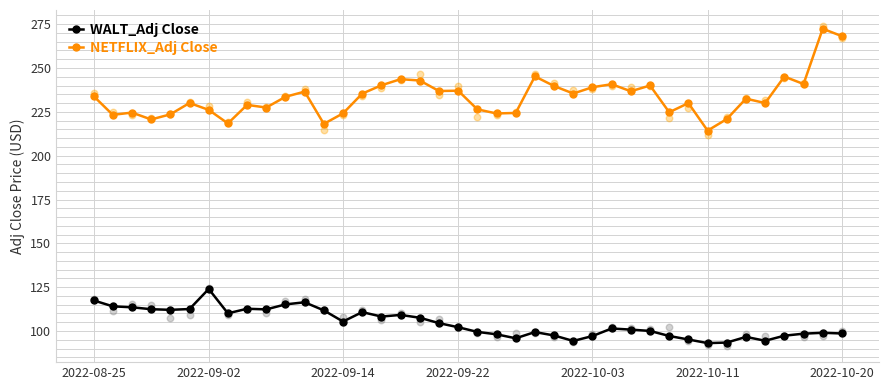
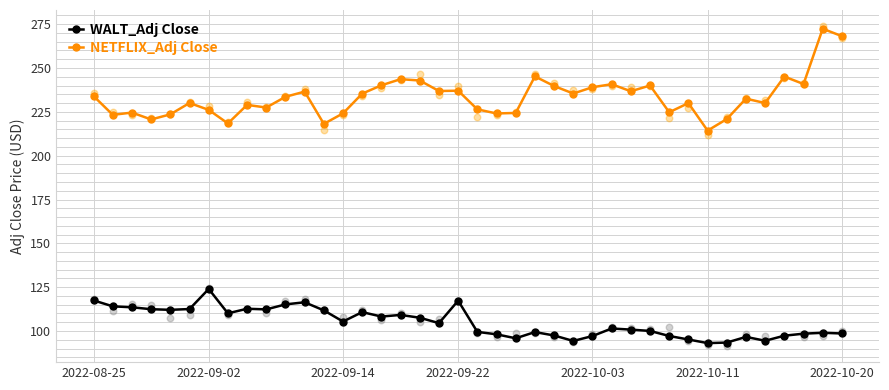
WALT_Adj Close, 2022-09-22: 102 -> 117
